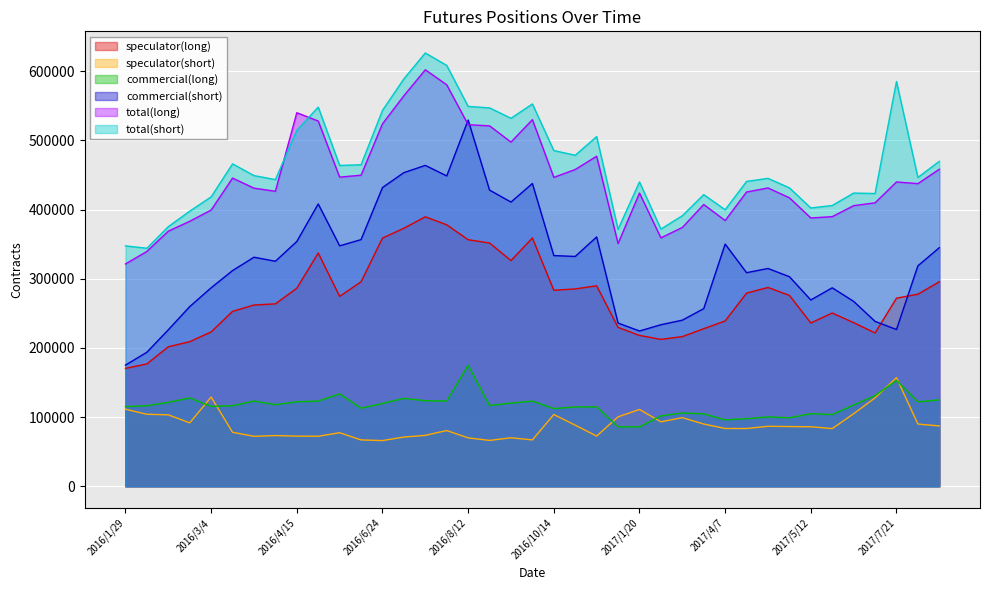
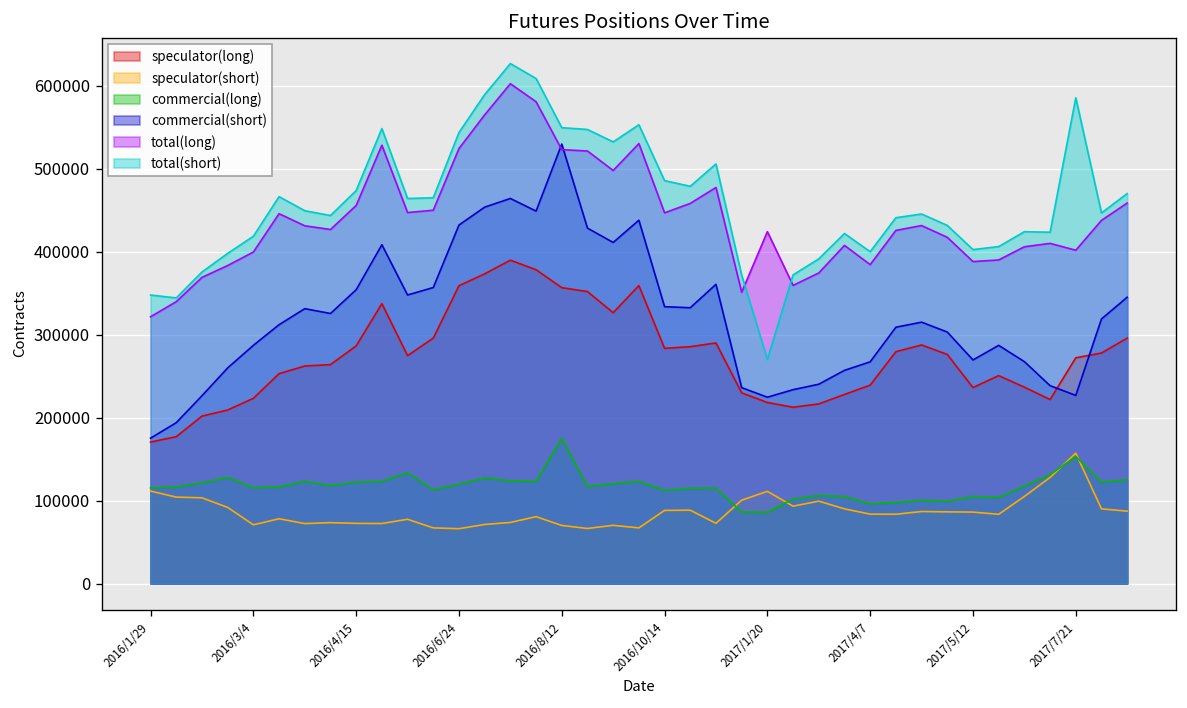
speculator(short), 2016/3/4: 130000 -> 70000
total(long), 2016/4/15: 540000 -> 460000
total(short), 2016/4/15: 510000 -> 470000
speculator(short), 2016/10/14: 100000 -> 90000
total(short), 2017/1/20: 440000 -> 270000
commercial(short), 2017/4/7: 350000 -> 270000
total(long), 2017/7/21: 440000 -> 400000
